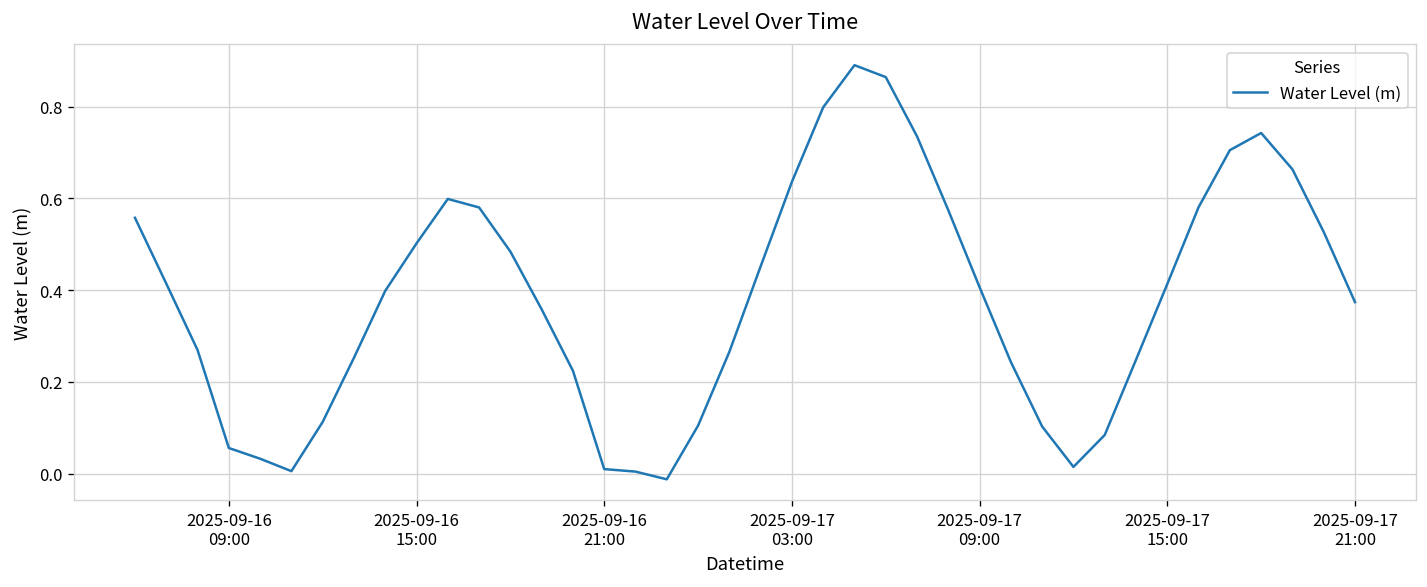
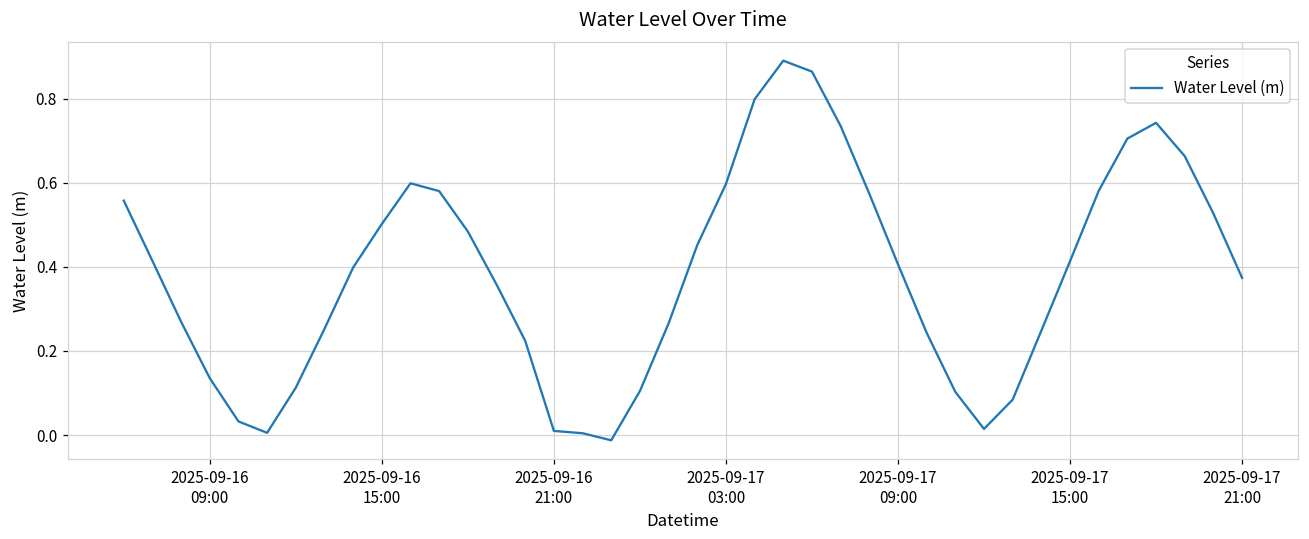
2025-09-16 09:00: 0.06 -> 0.14
2025-09-17 03:00: 0.64 -> 0.60
